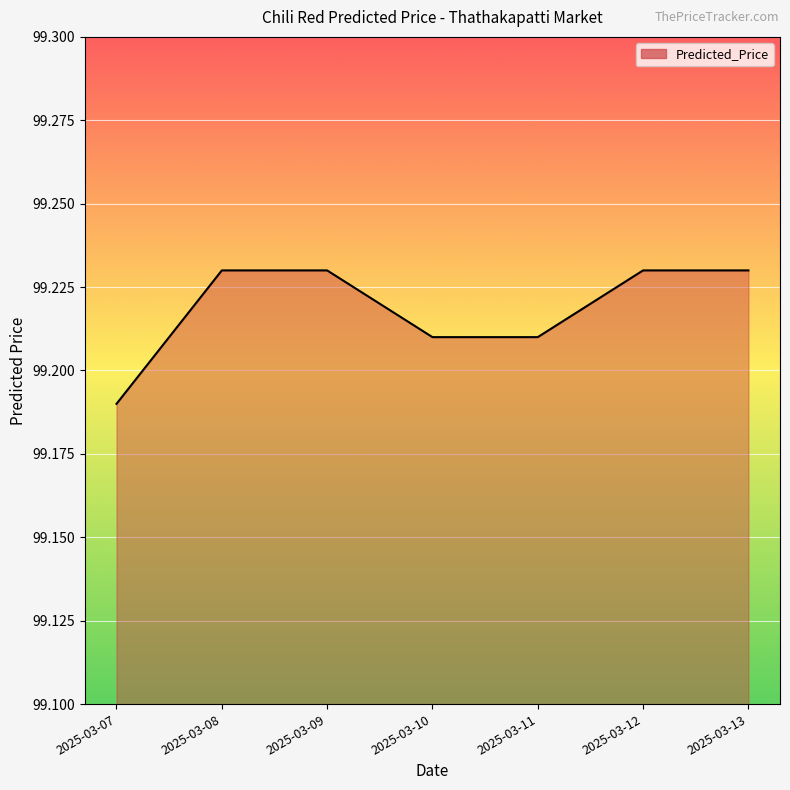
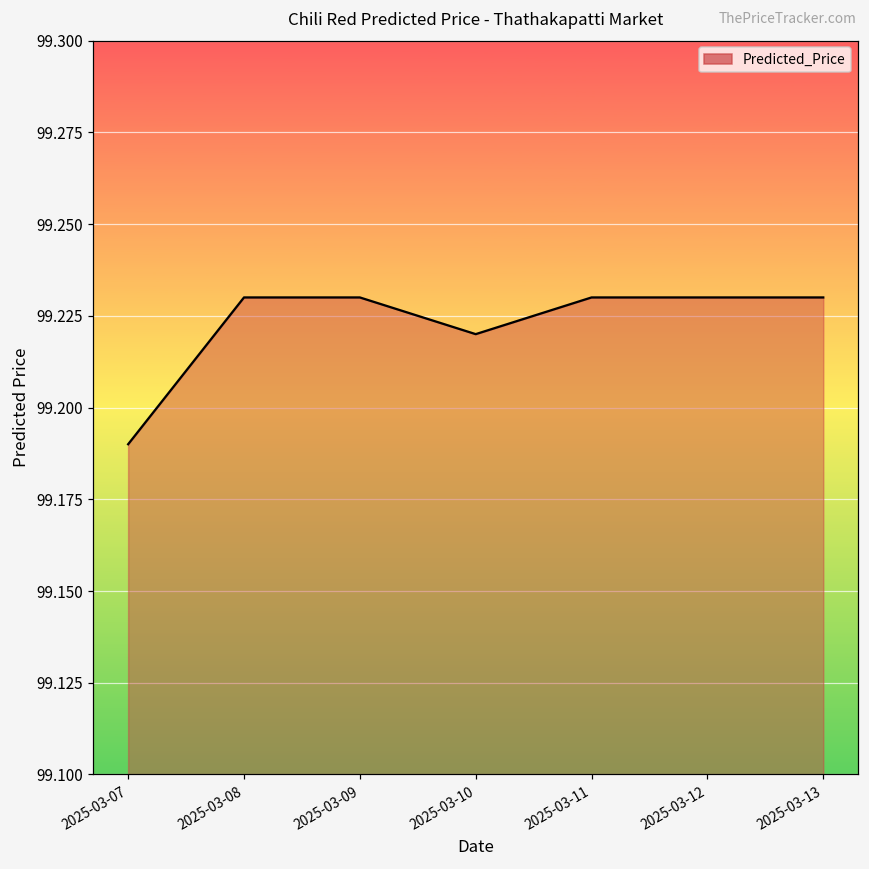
2025-03-10: 99.21 -> 99.22
2025-03-11: 99.21 -> 99.23
